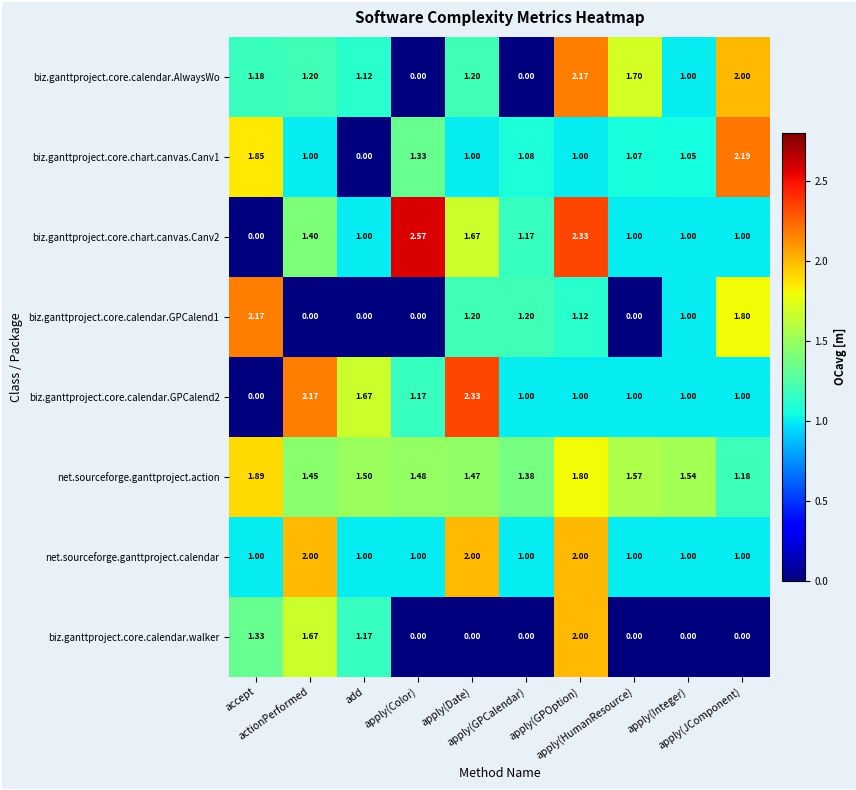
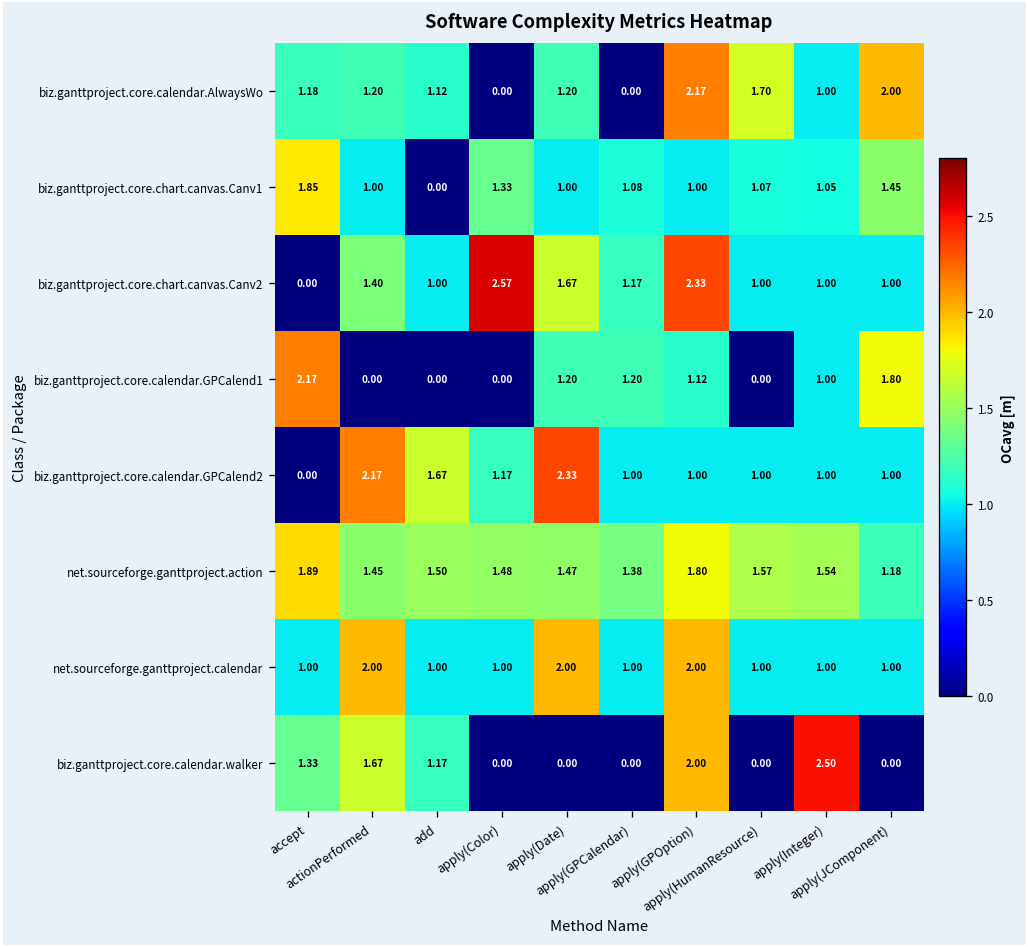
biz.ganttproject.core.chart.canvas.Canv1, apply(JComponent): 2.19 -> 1.45
biz.ganttproject.core.calendar.walker, apply(Integer): 0.00 -> 2.50
